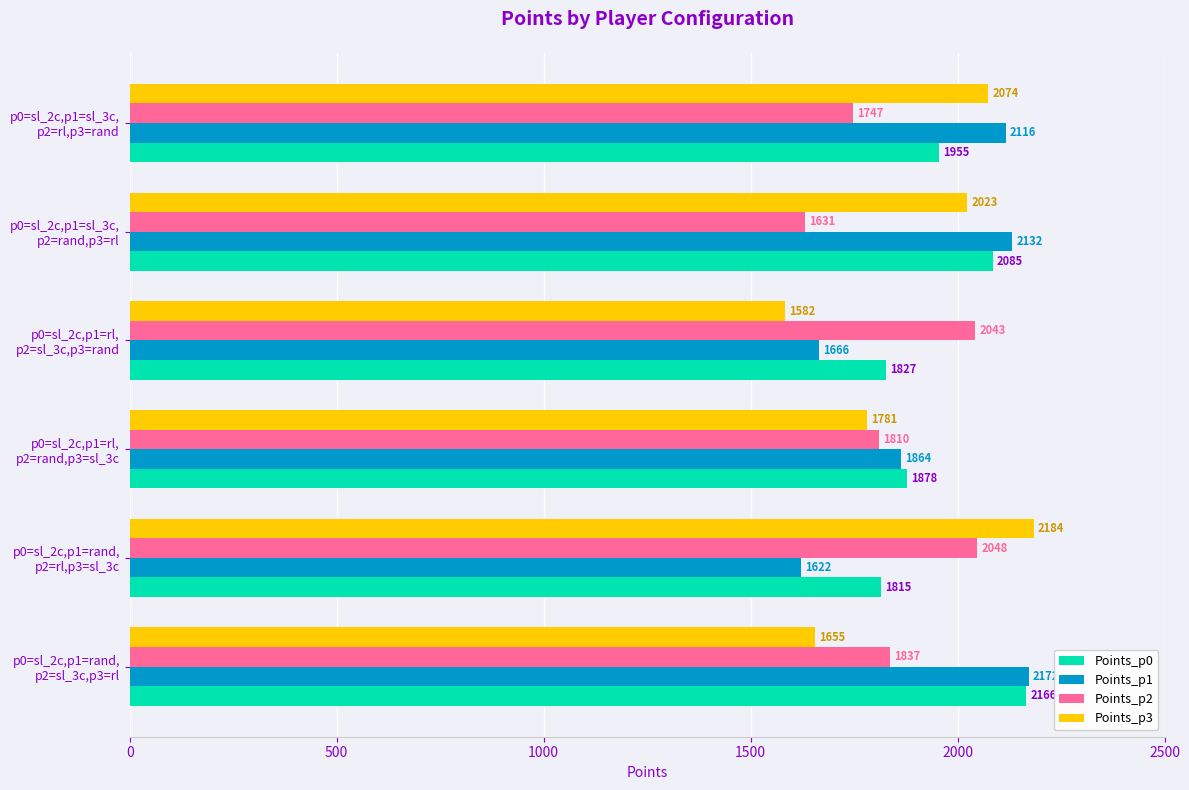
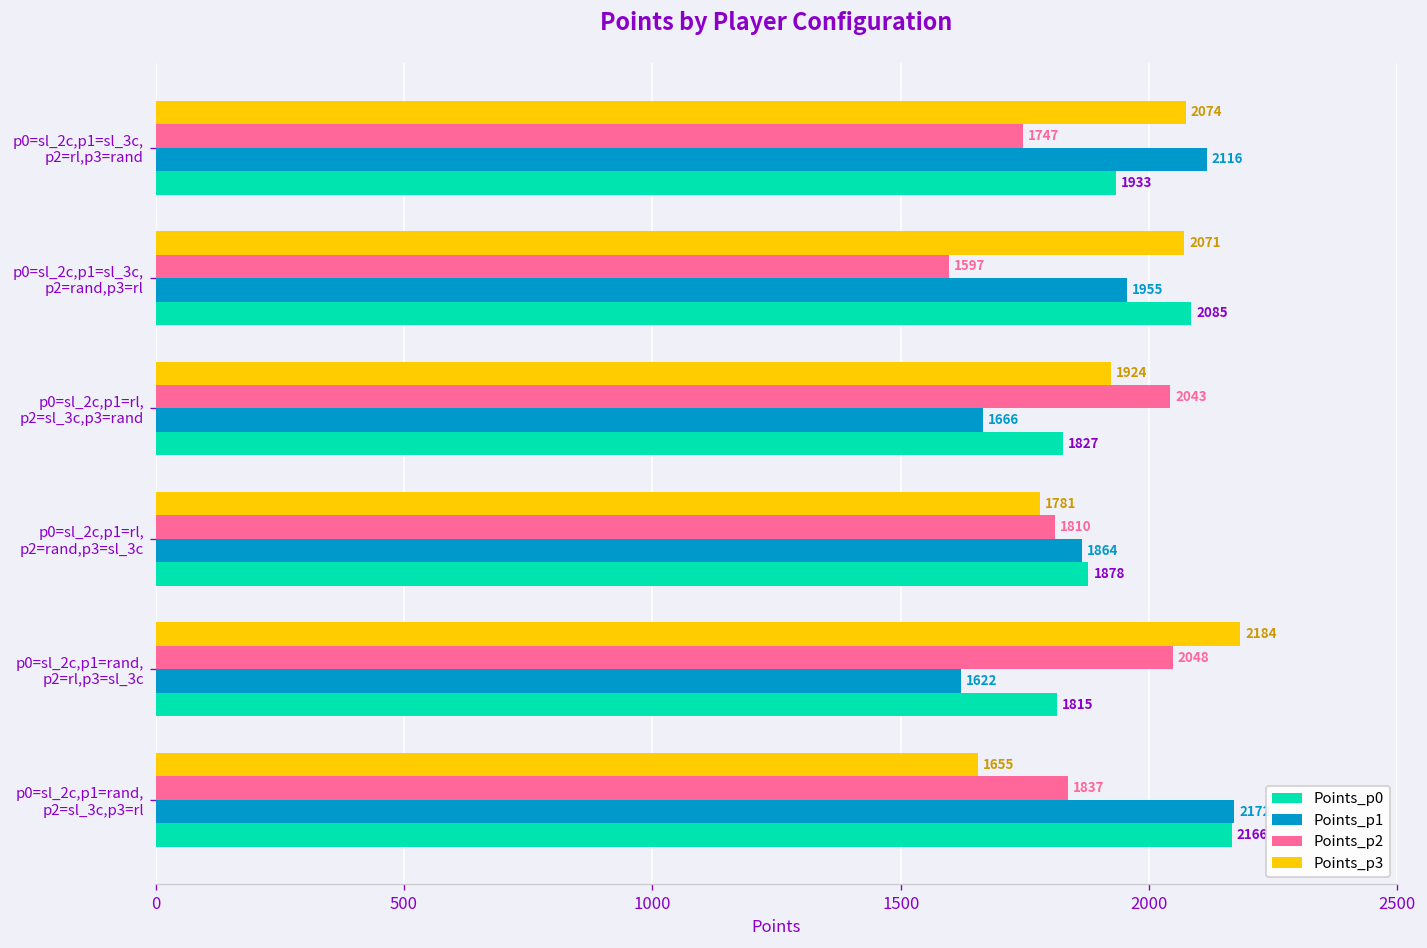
Points_p0, p0=sl_2c,p1=sl_3c, p2=rl,p3=rand: 1955 -> 1933
Points_p3, p0=sl_2c,p1=sl_3c, p2=rand,p3=rl: 2023 -> 2071
Points_p2, p0=sl_2c,p1=sl_3c, p2=rand,p3=rl: 1631 -> 1597
Points_p1, p0=sl_2c,p1=sl_3c, p2=rand,p3=rl: 2132 -> 1955
Points_p3, p0=sl_2c,p1=rl, p2=sl_3c,p3=rand: 1582 -> 1924
